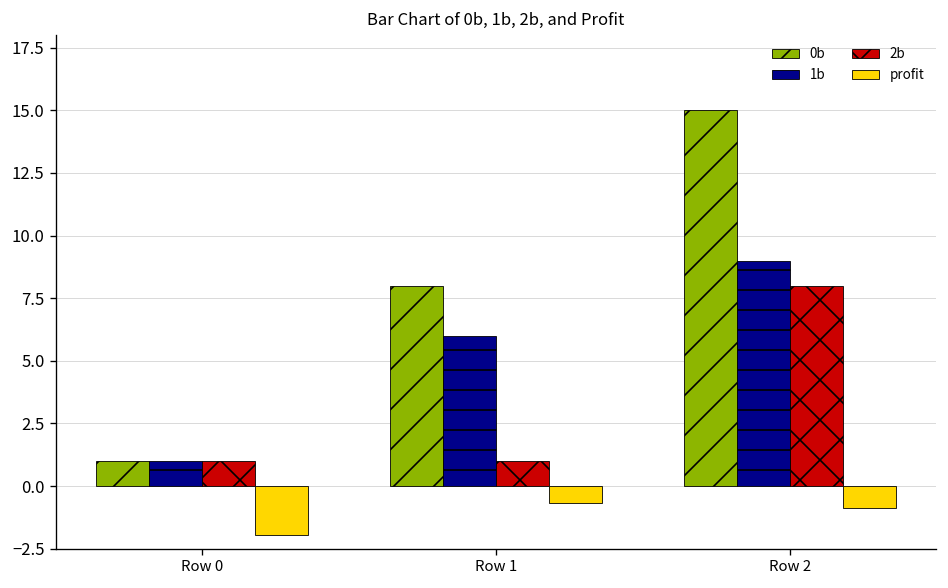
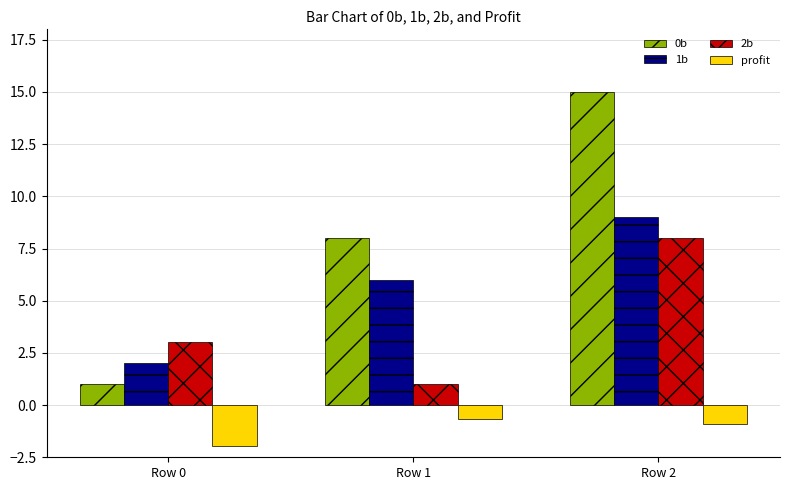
1b, Row 0: 1 -> 2
2b, Row 0: 1 -> 3
